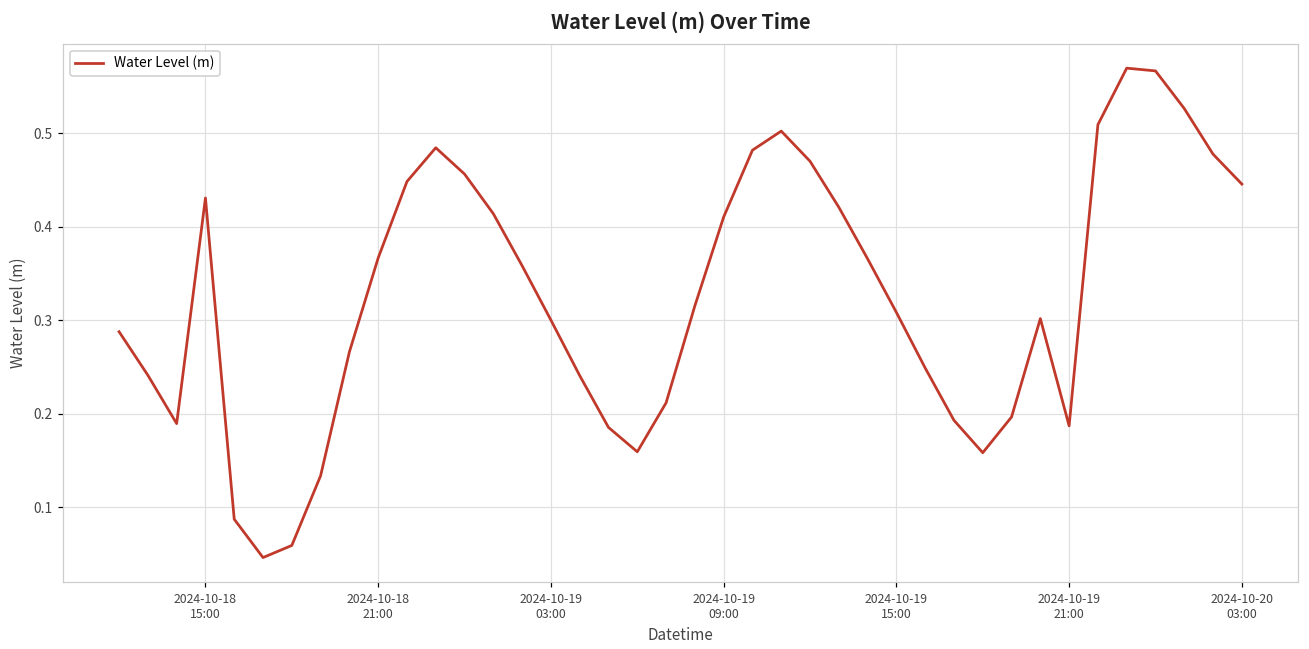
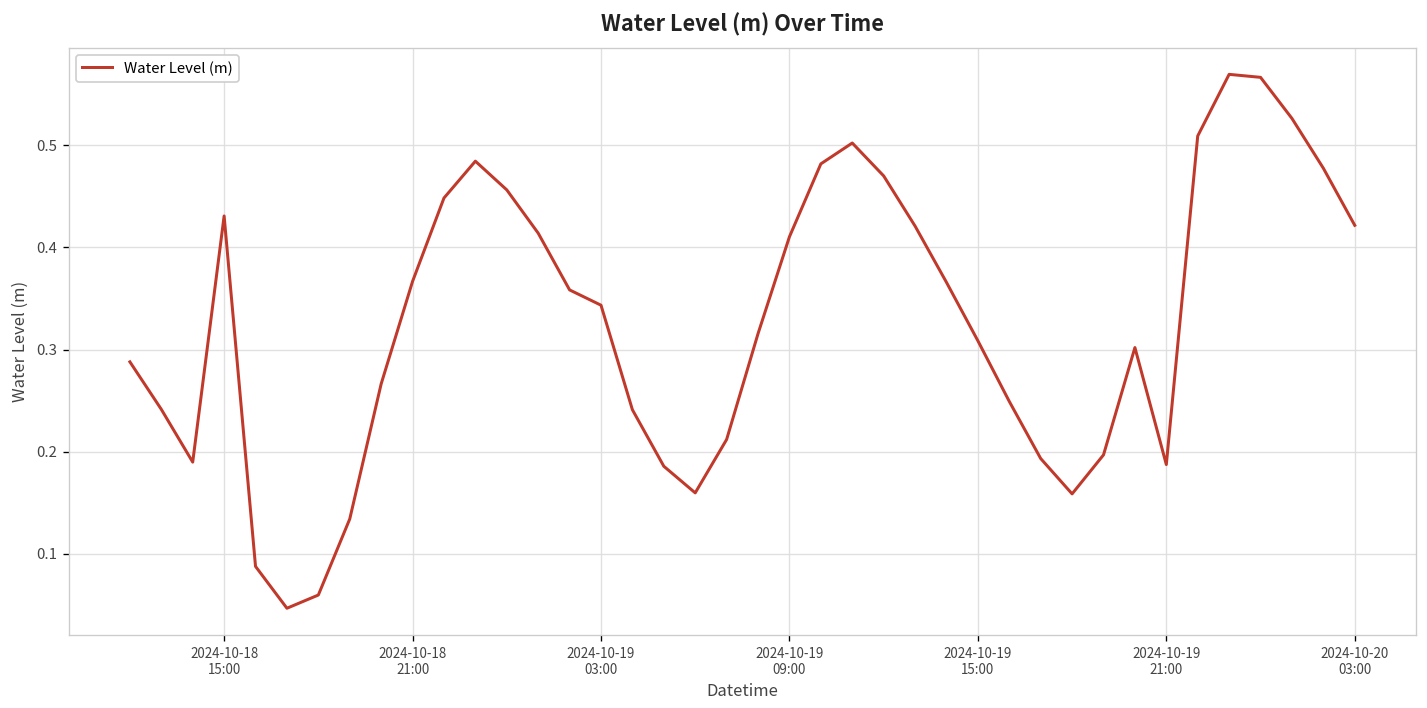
2024-10-19 03:00: 0.30 -> 0.34
2024-10-20 03:00: 0.45 -> 0.42
